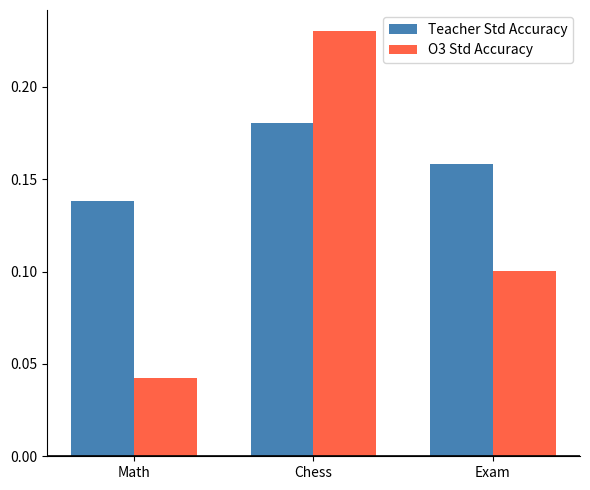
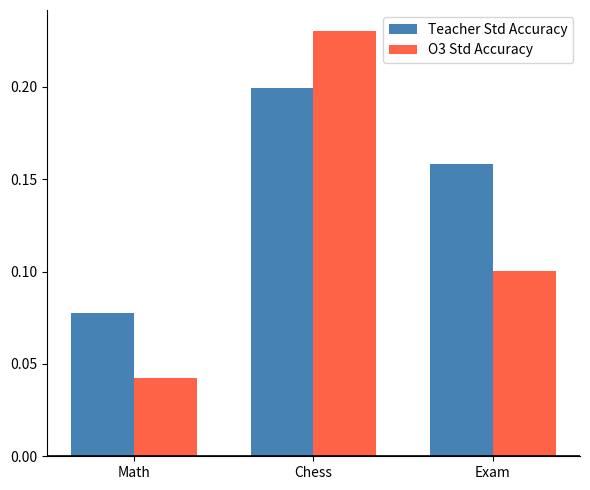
Teacher Std Accuracy, Math: 0.138 -> 0.078
Teacher Std Accuracy, Chess: 0.180 -> 0.199
